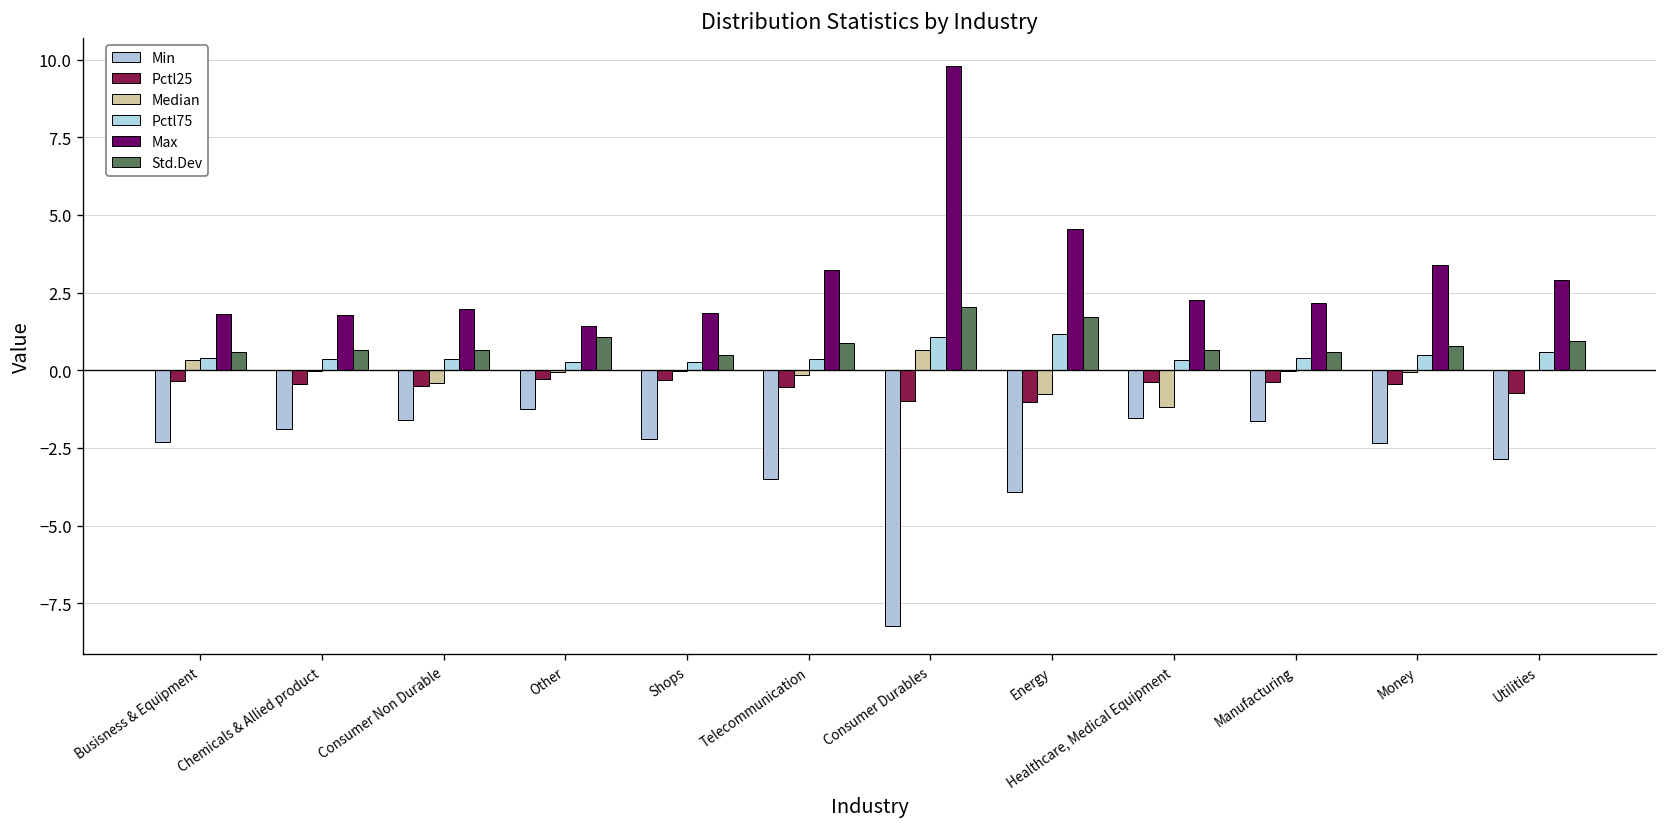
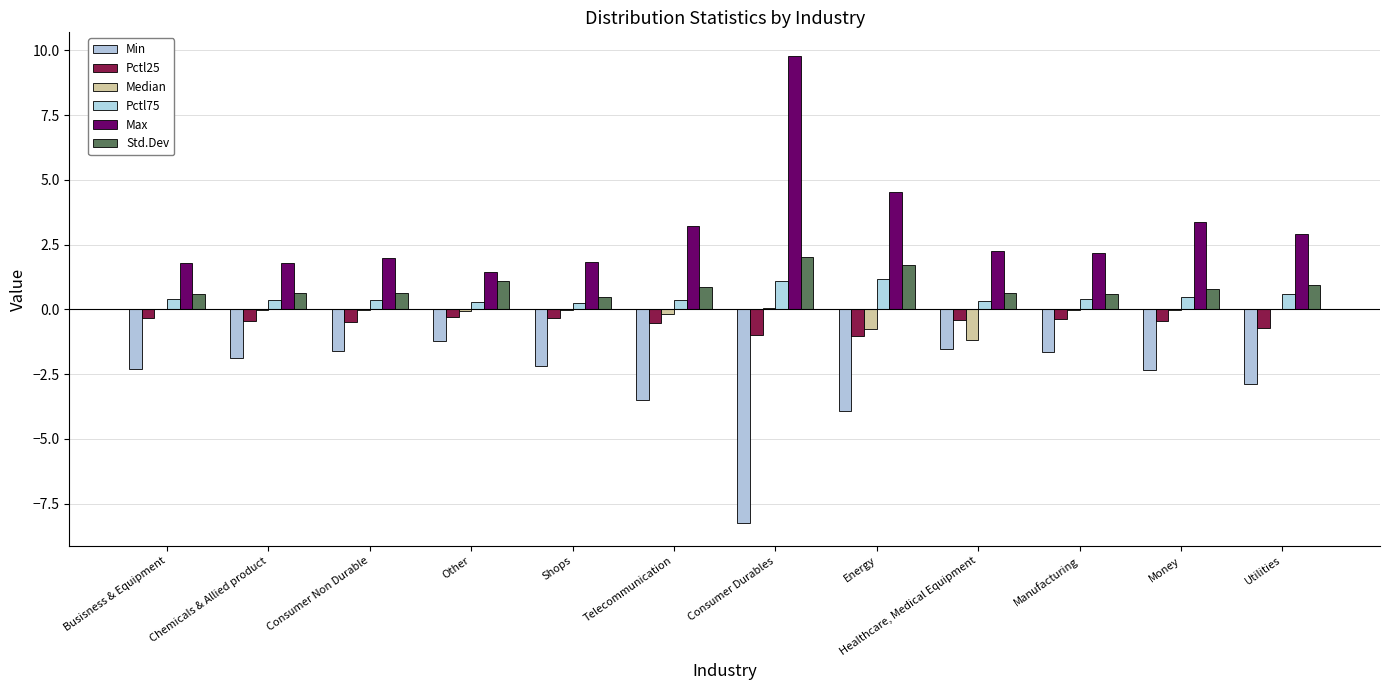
Median, Busisness & Equipment: 0.3 -> 0.0
Median, Consumer Non Durable: -0.4 -> 0.0
Median, Consumer Durables: 0.7 -> 0.0
